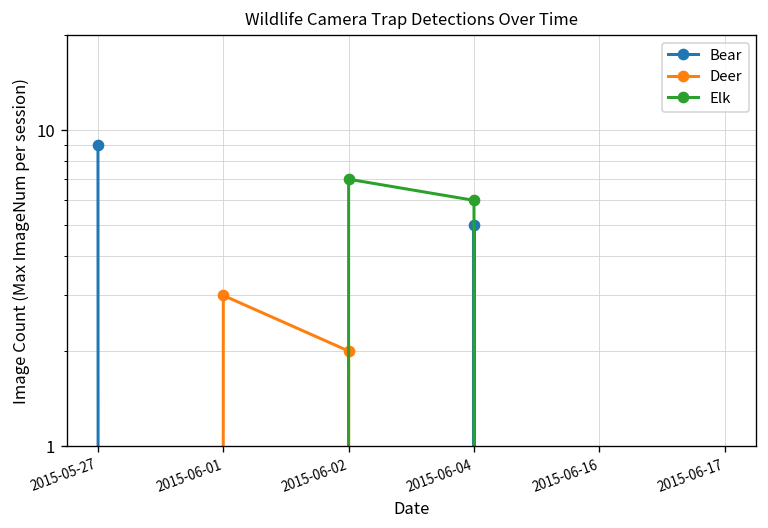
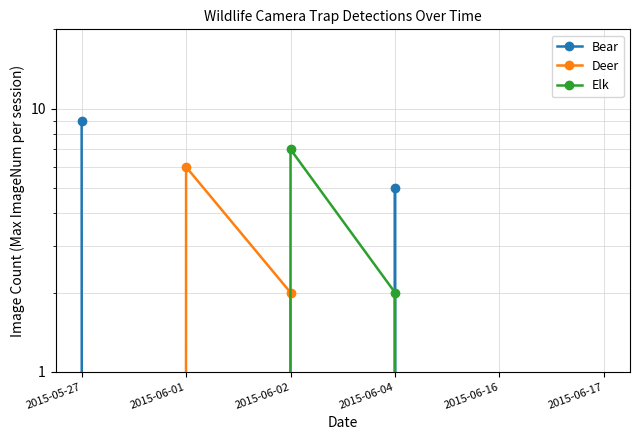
Deer, 2015-06-01: 3 -> 6
Elk, 2015-06-04: 6 -> 2
